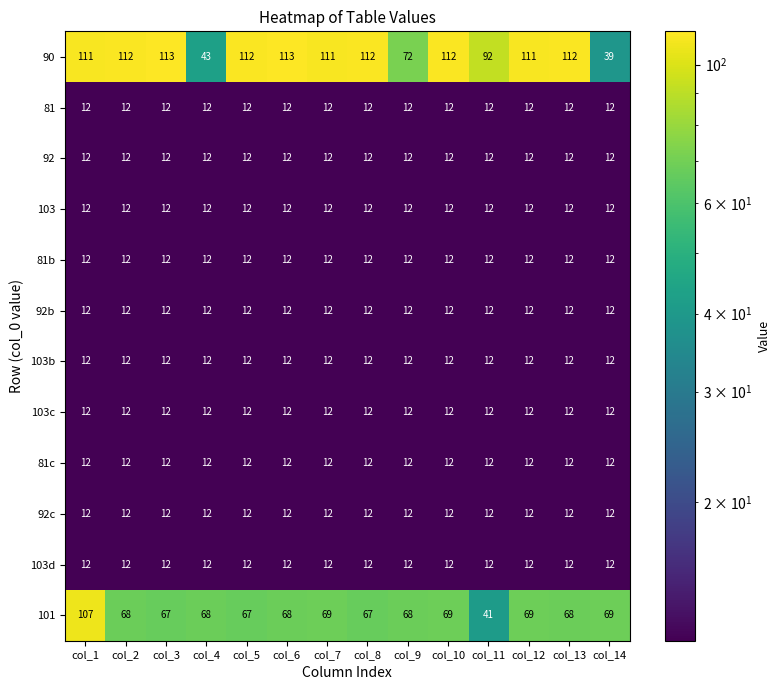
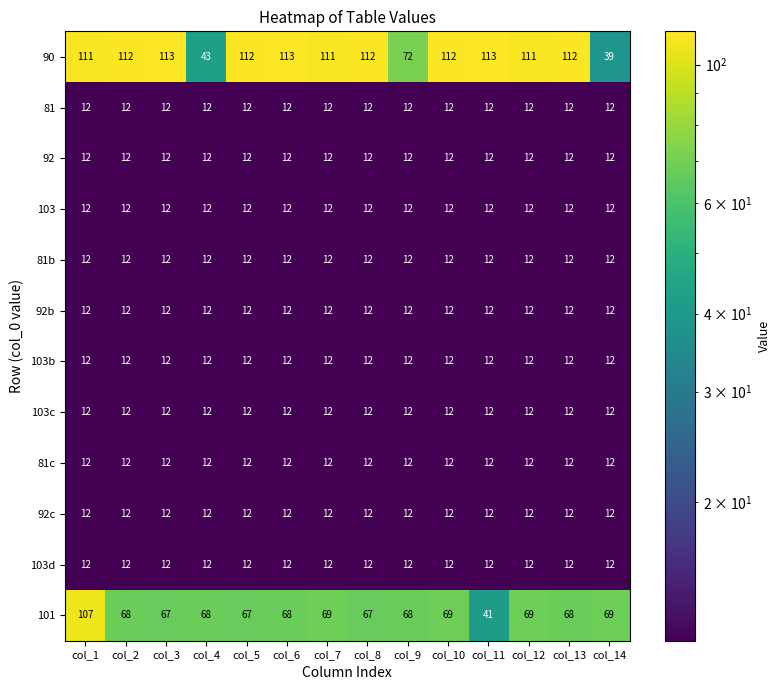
90, col_11: 92 -> 113
